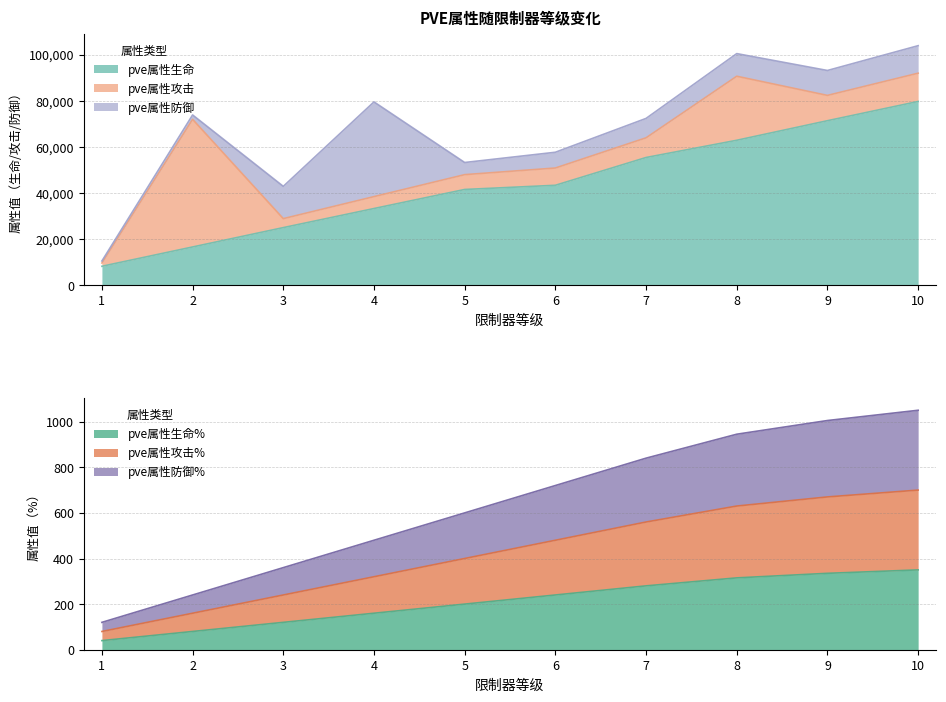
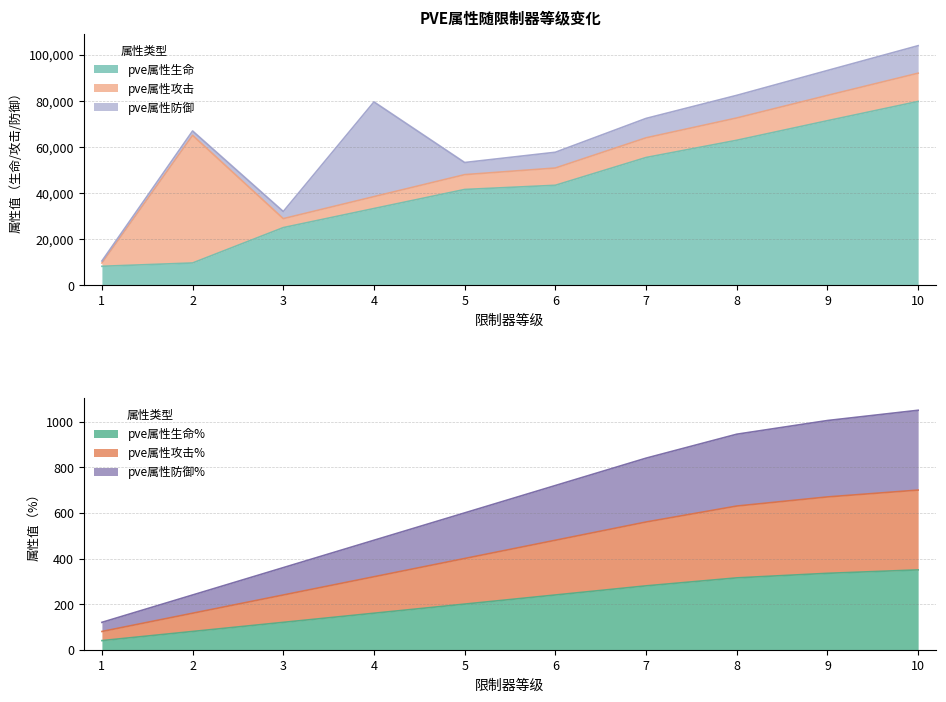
PVE属性随限制器等级变化, pve属性生命, 2: 17,000 -> 10,000
PVE属性随限制器等级变化, pve属性防御, 3: 14,000 -> 3,000
PVE属性随限制器等级变化, pve属性攻击, 8: 28,000 -> 10,000
